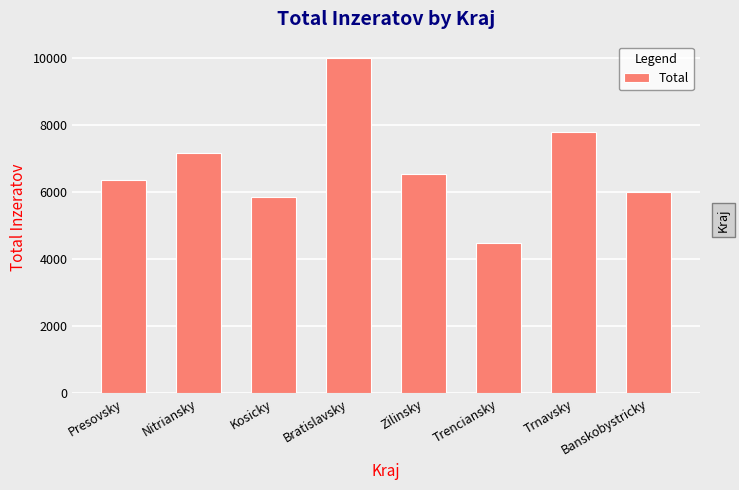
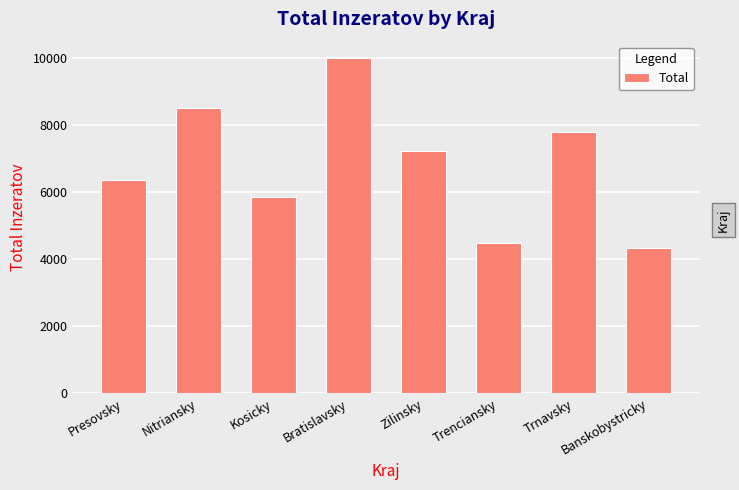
Nitriansky: 7200 -> 8500
Zilinsky: 6600 -> 7200
Banskobystricky: 6000 -> 4300
